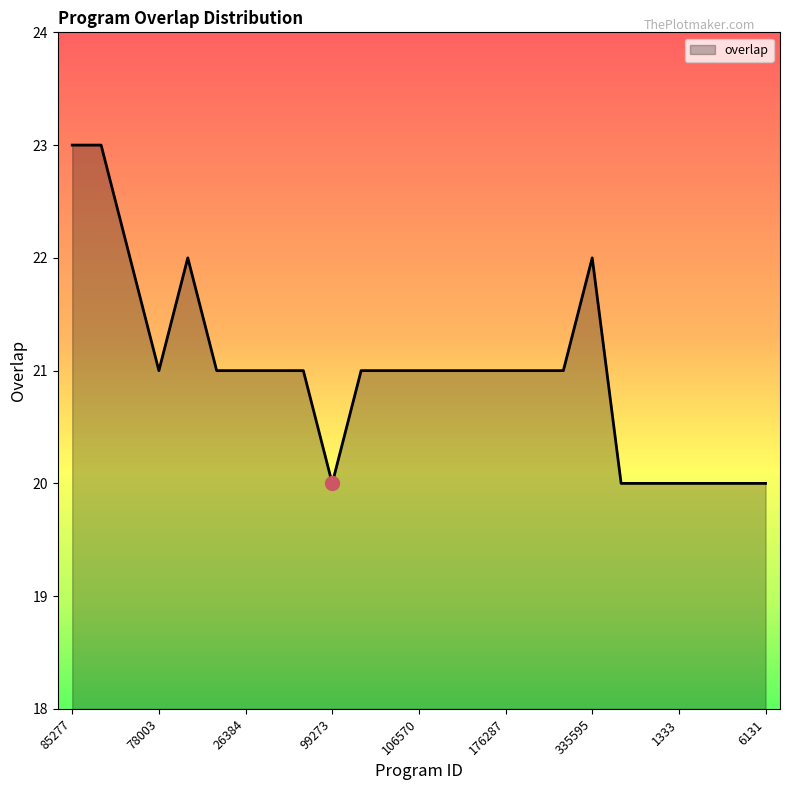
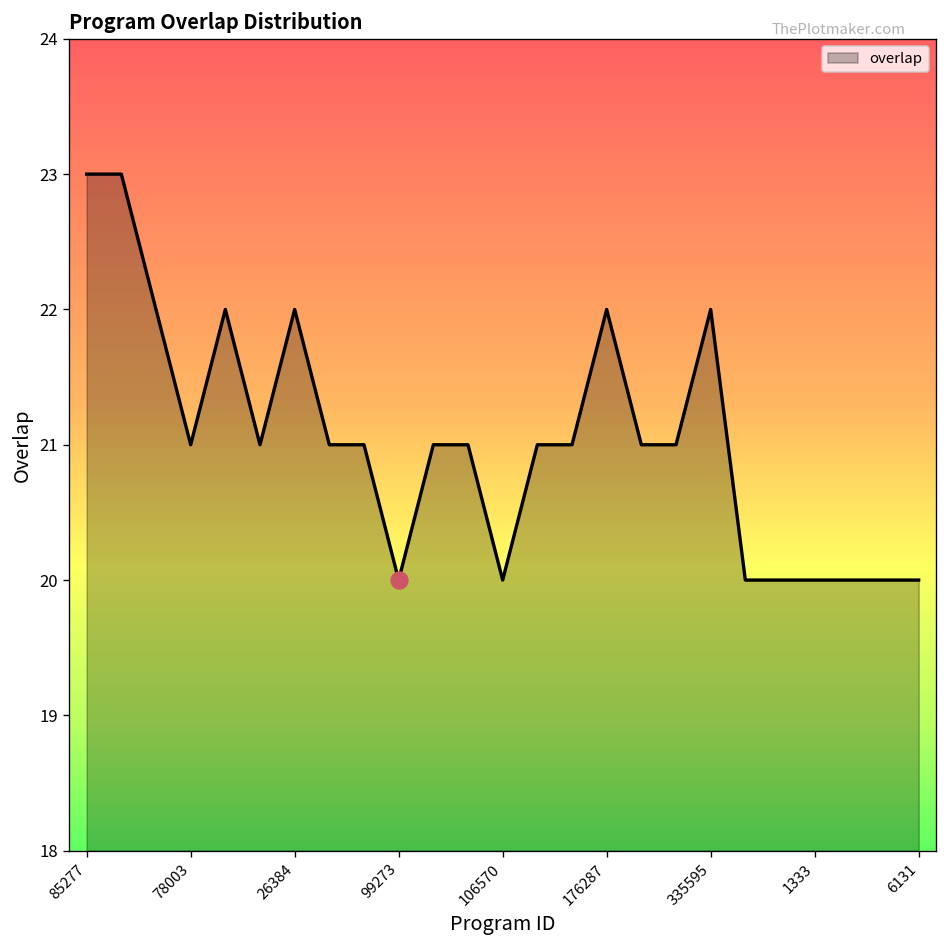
overlap, 26384: 21 -> 22
overlap, 106570: 21 -> 20
overlap, 176287: 21 -> 22
